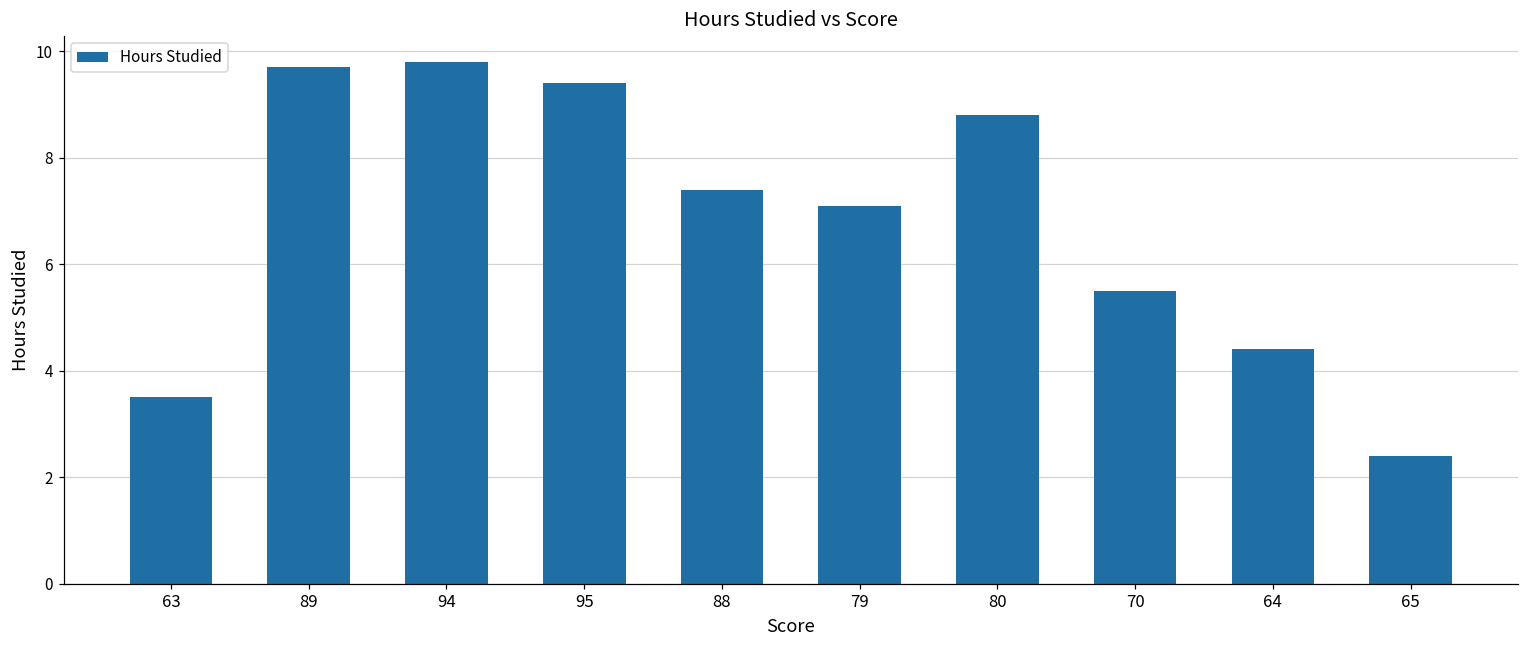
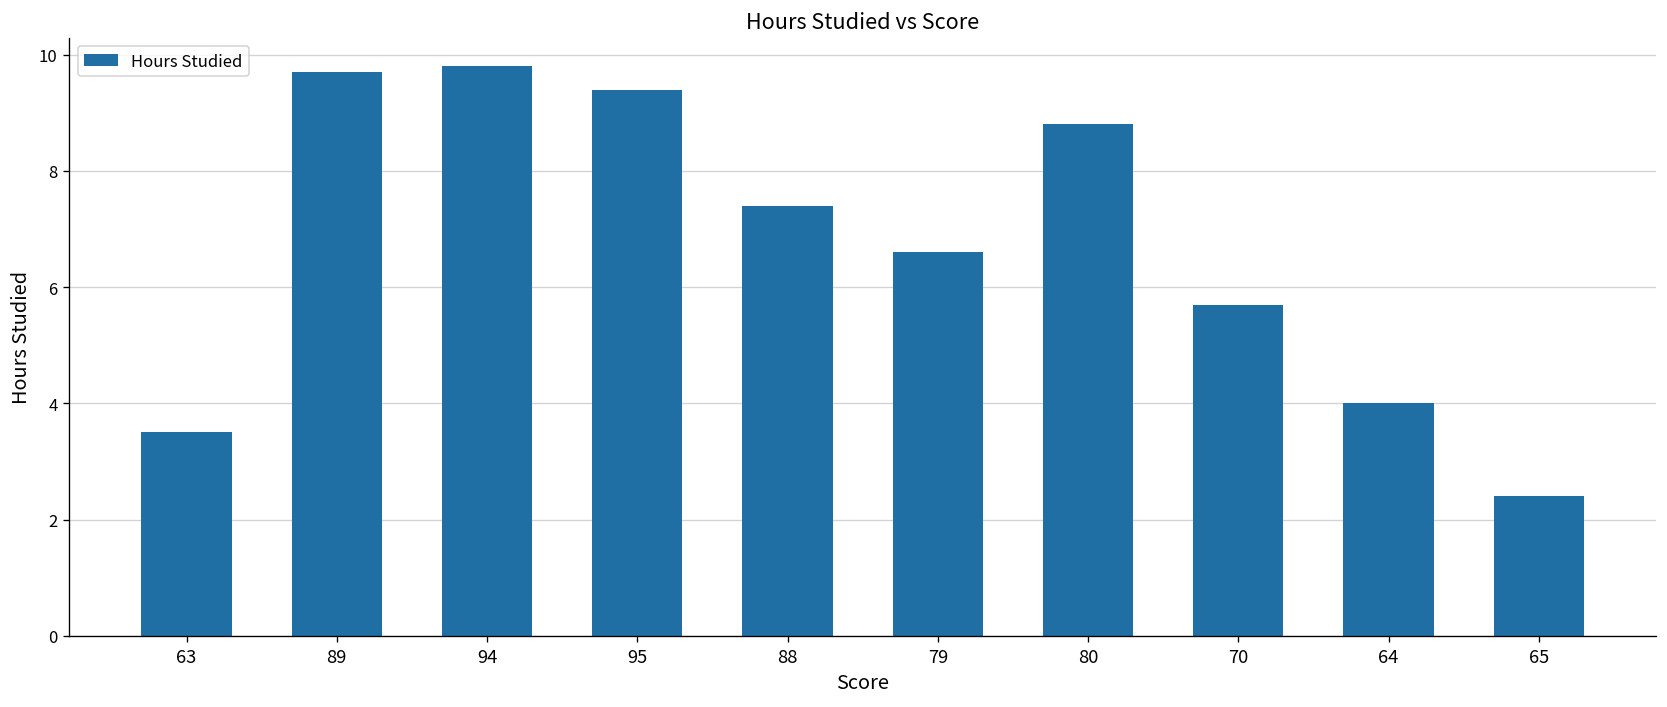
79: 7.1 -> 6.6
70: 5.5 -> 5.7
64: 4.4 -> 4.0
